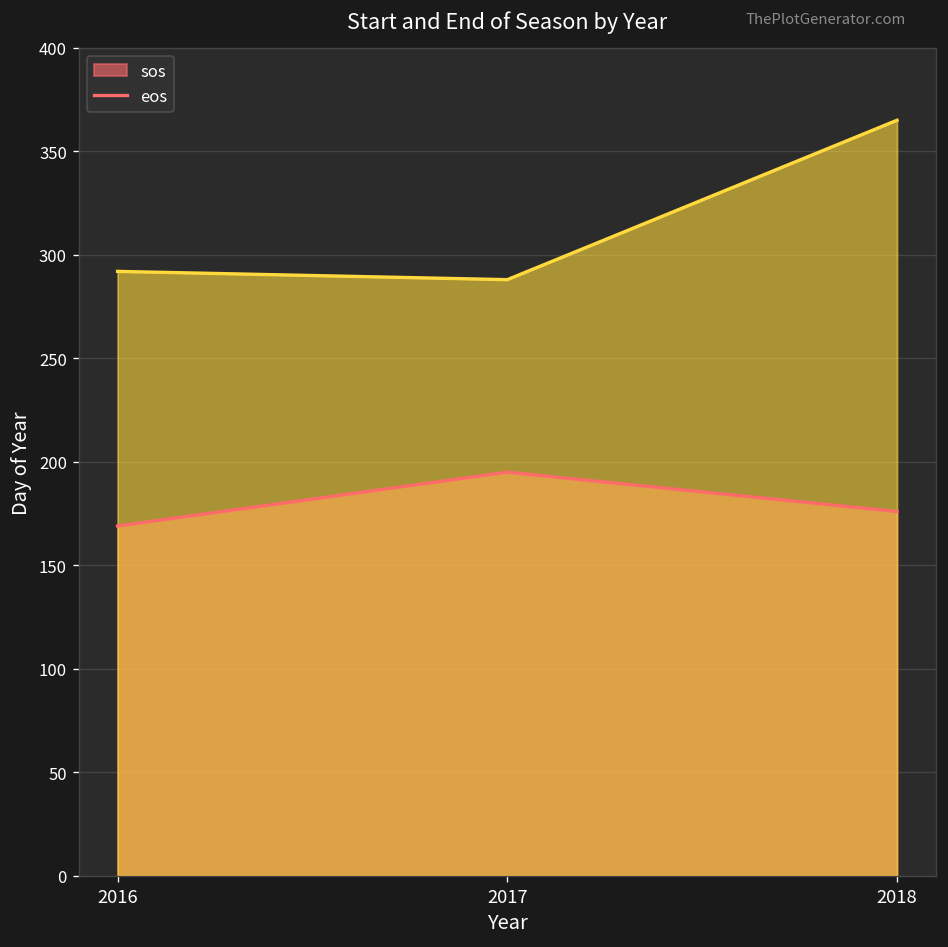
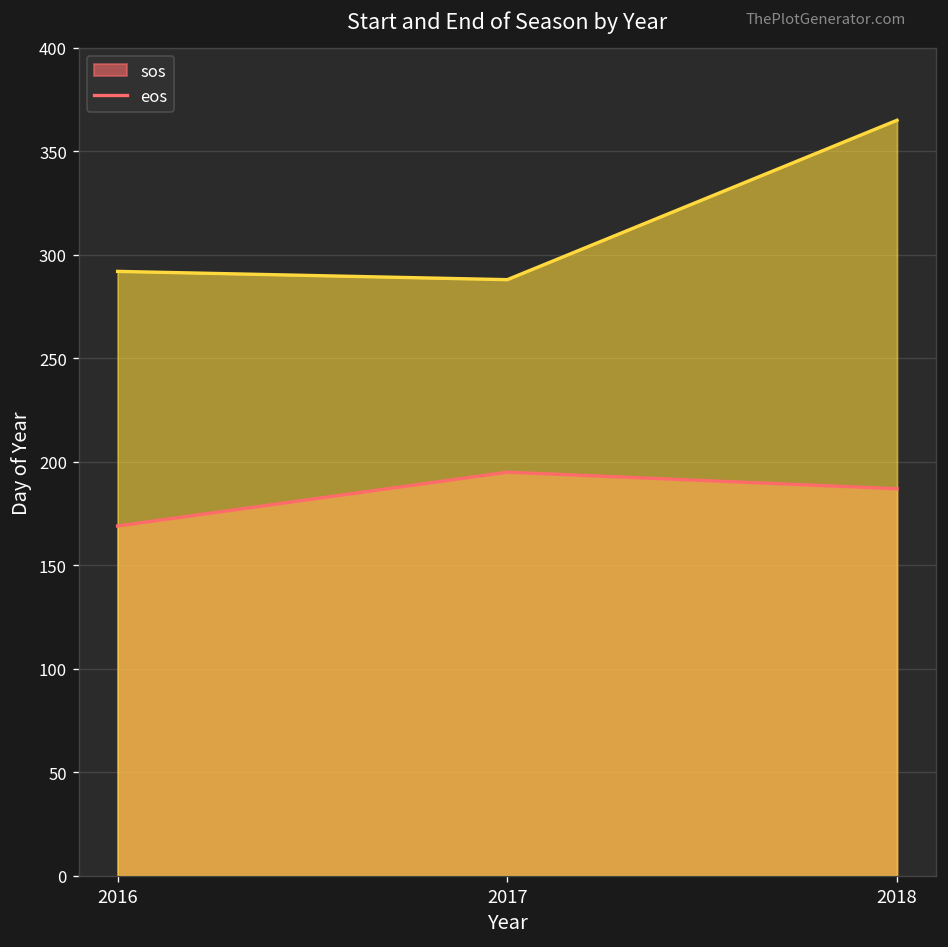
sos, 2018: 176 -> 187
